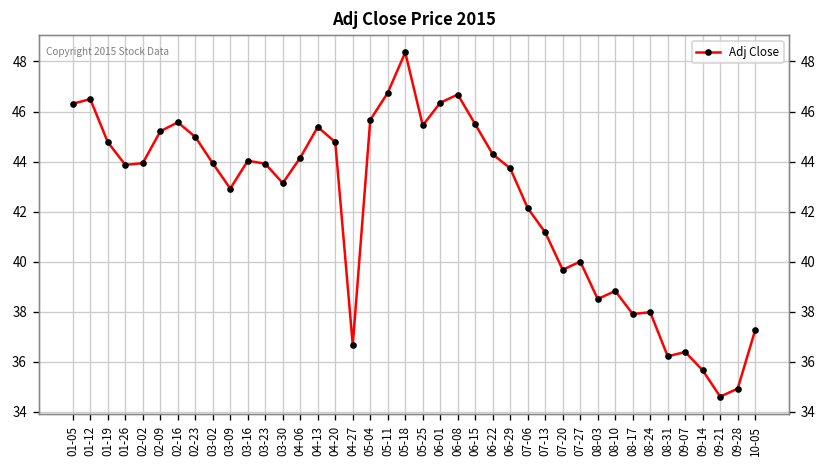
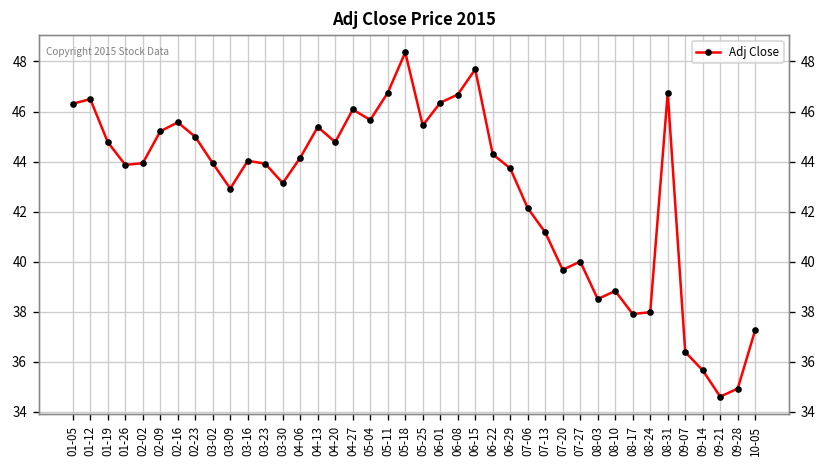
04-27: 36.7 -> 46.1
06-15: 45.5 -> 47.7
08-31: 36.2 -> 46.7
